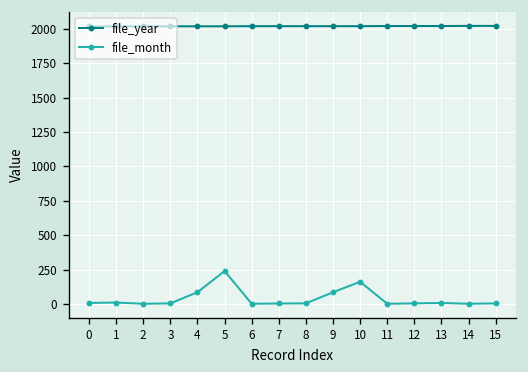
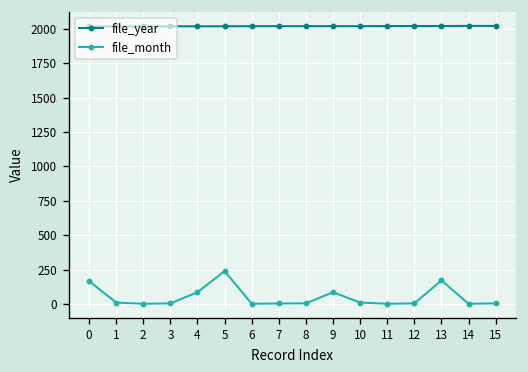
file_month, 0: 10 -> 170
file_month, 10: 160 -> 10
file_month, 13: 10 -> 170
